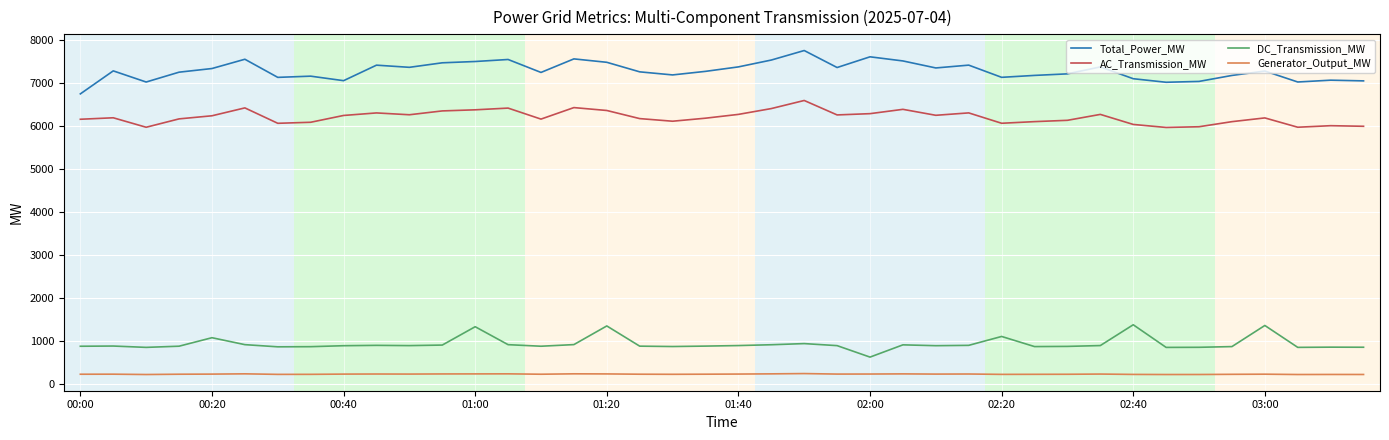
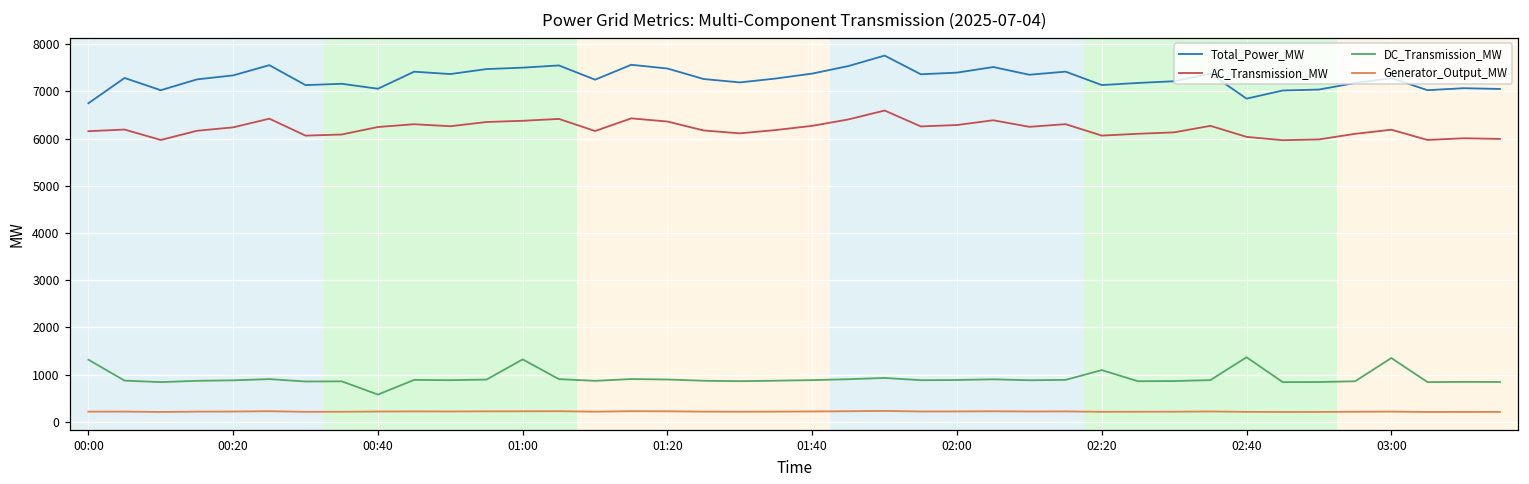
DC_Transmission_MW, 00:00: 900 -> 1300
DC_Transmission_MW, 00:20: 1100 -> 900
DC_Transmission_MW, 00:40: 900 -> 600
DC_Transmission_MW, 01:20: 1300 -> 900
Total_Power_MW, 02:00: 7600 -> 7400
DC_Transmission_MW, 02:00: 600 -> 900
Total_Power_MW, 02:40: 7100 -> 6800
